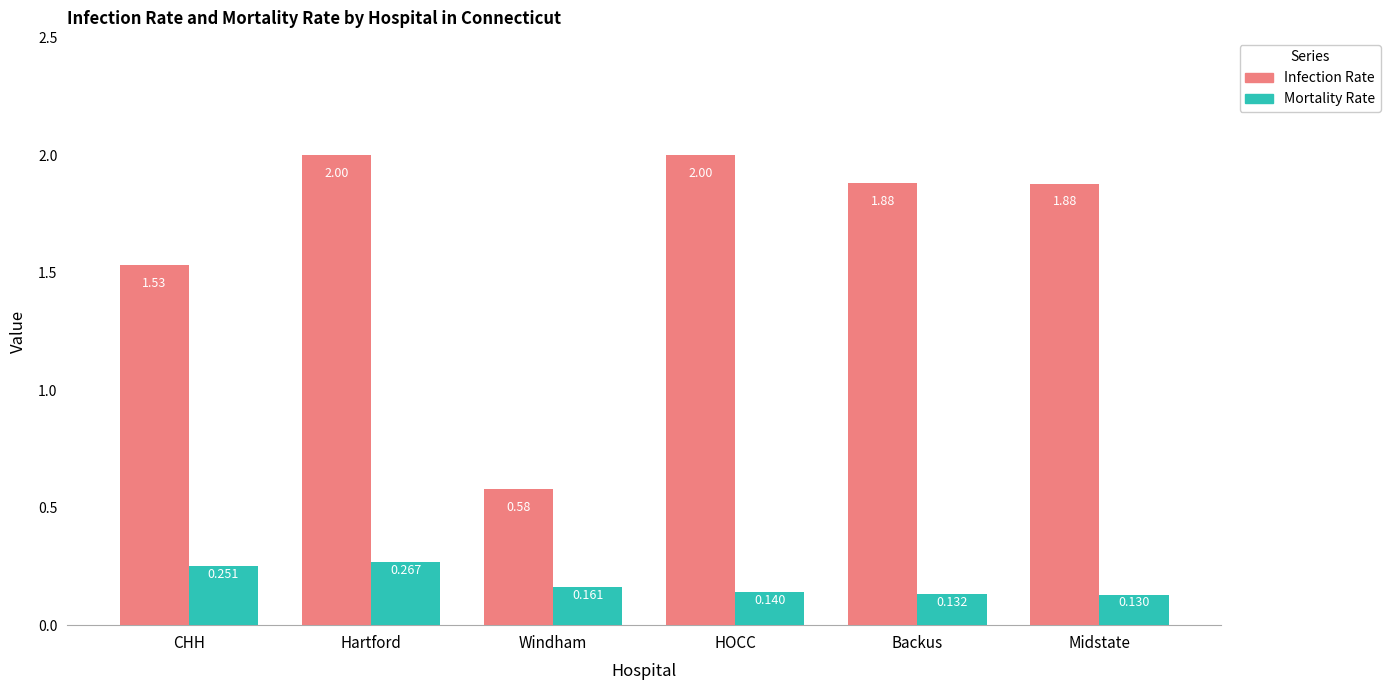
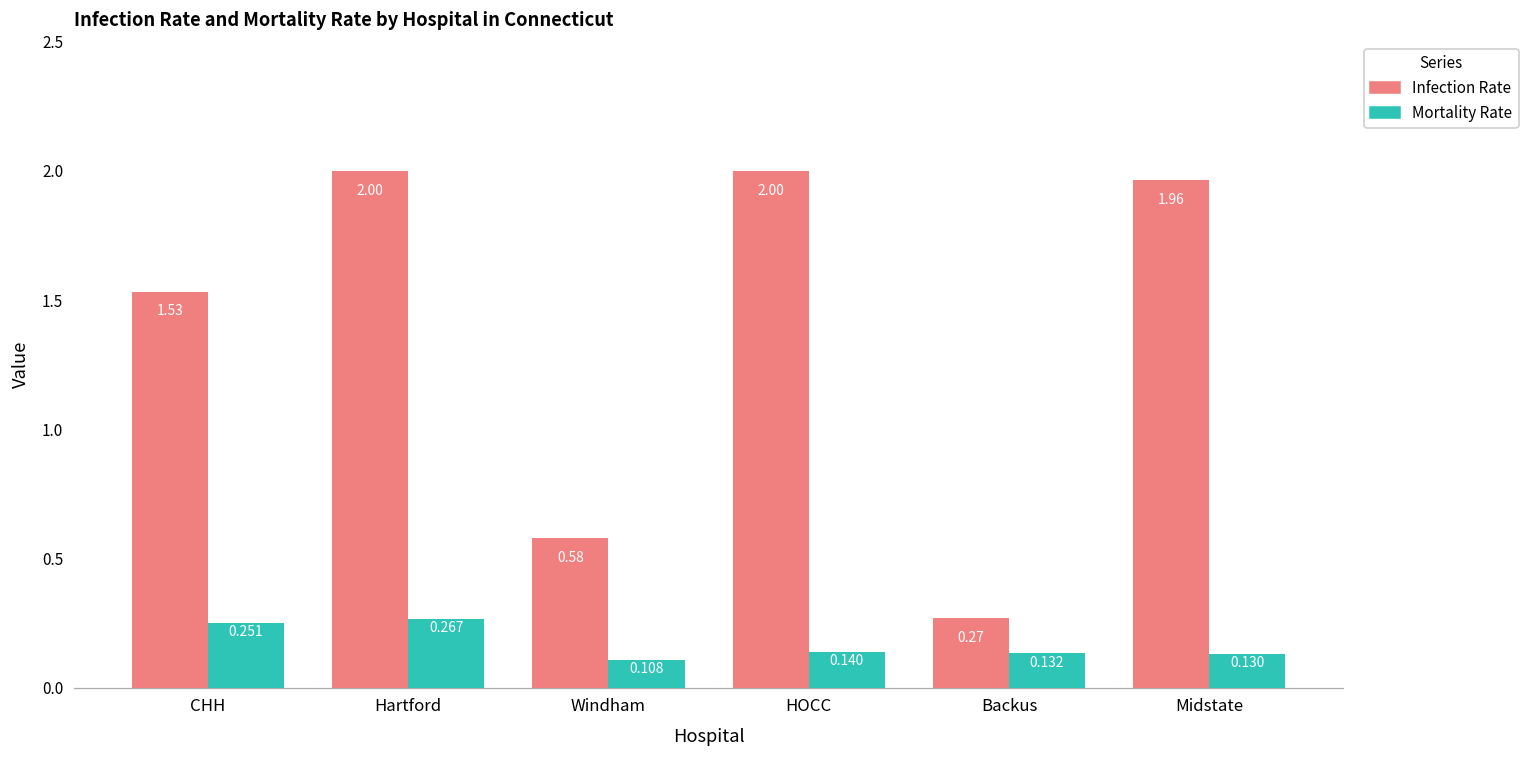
Mortality Rate, Windham: 0.161 -> 0.108
Infection Rate, Backus: 1.88 -> 0.27
Infection Rate, Midstate: 1.88 -> 1.96
